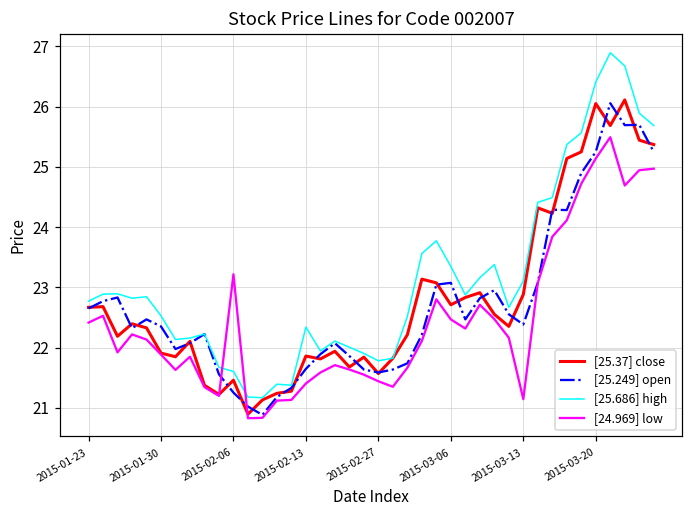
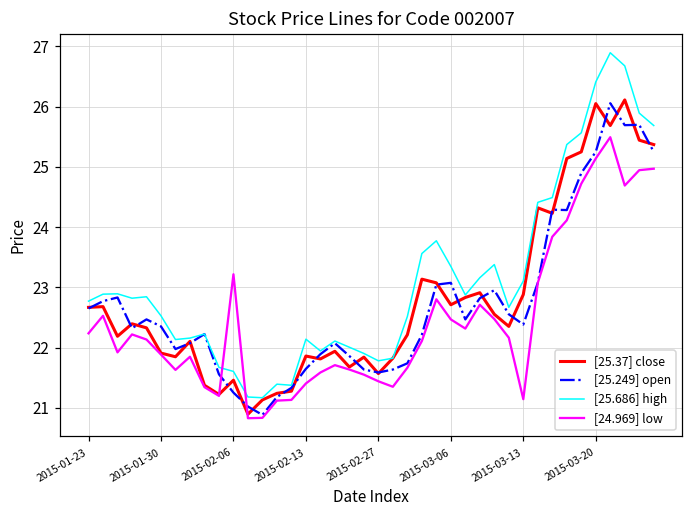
[24.969] low, 2015-01-23: 22.4 -> 22.2
[25.686] high, 2015-02-13: 22.3 -> 22.1
